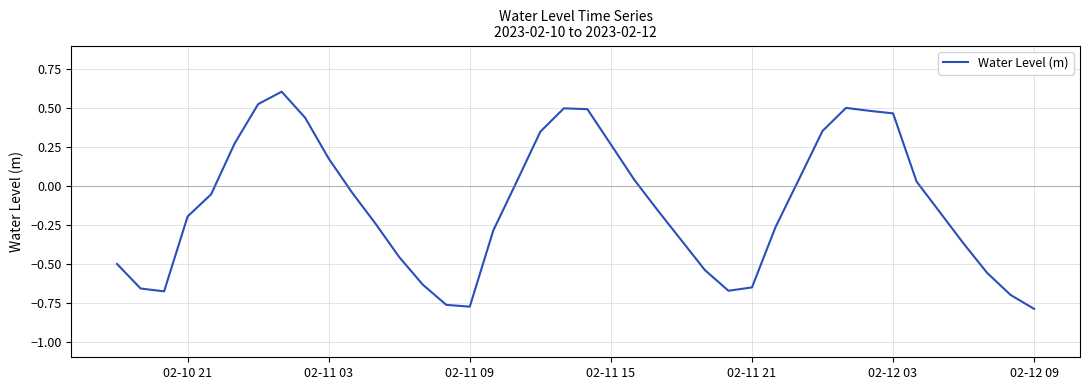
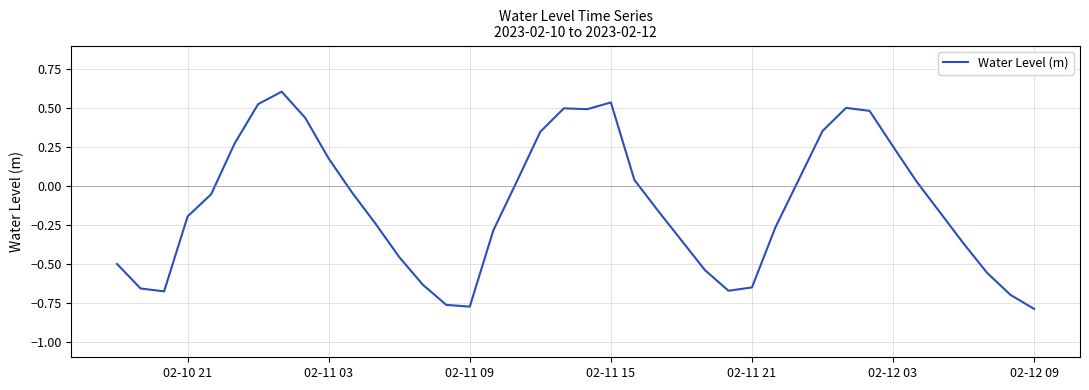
02-11 15: 0.27 -> 0.53
02-12 03: 0.46 -> 0.25
